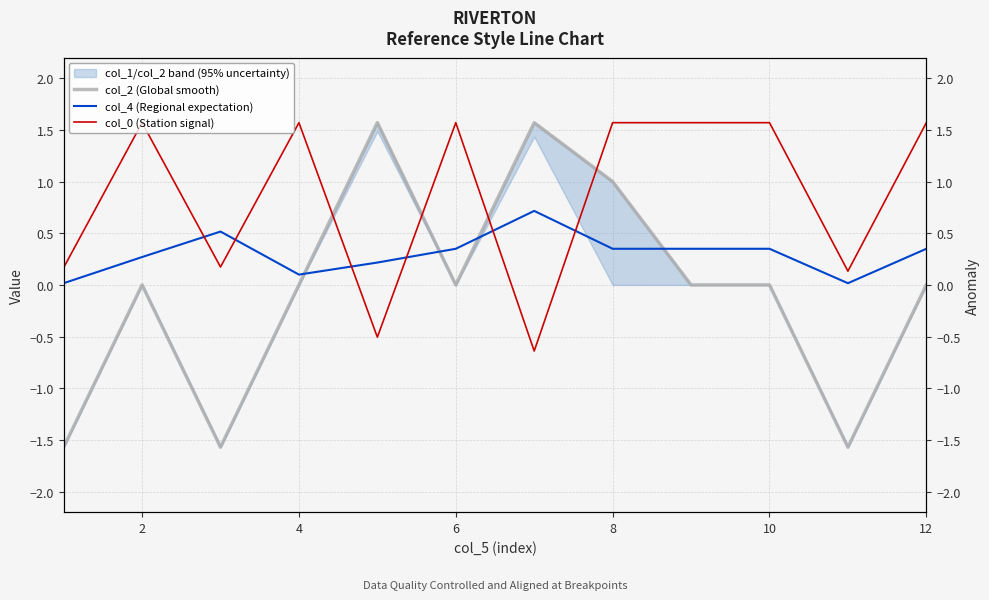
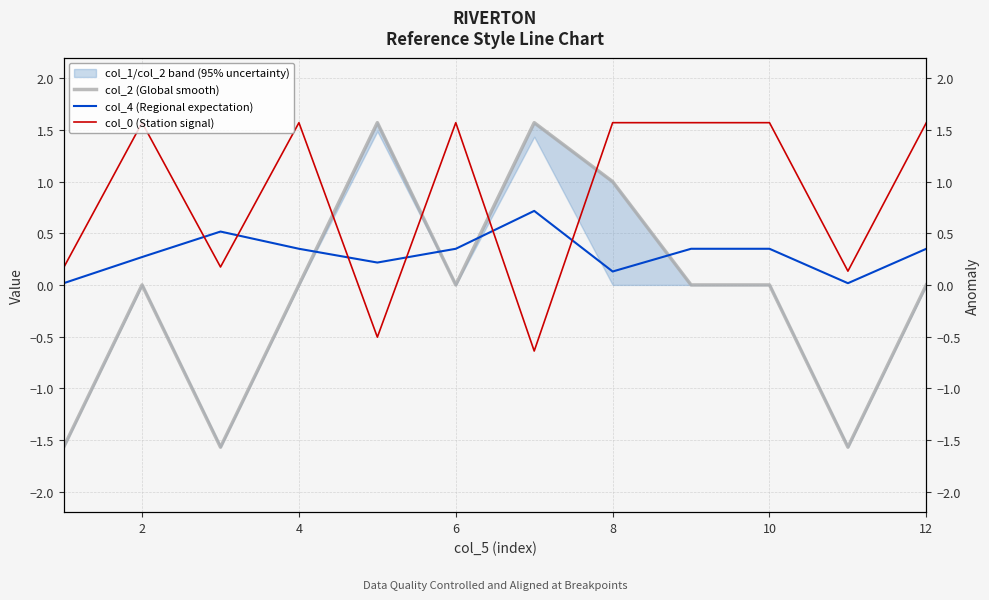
col_4 (Regional expectation), 4: 0.10 -> 0.35
col_4 (Regional expectation), 8: 0.35 -> 0.13
